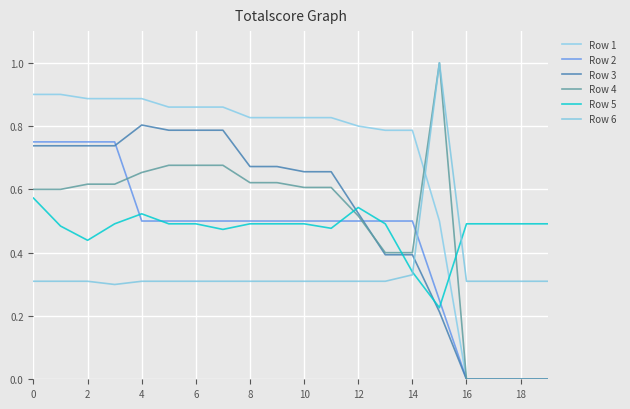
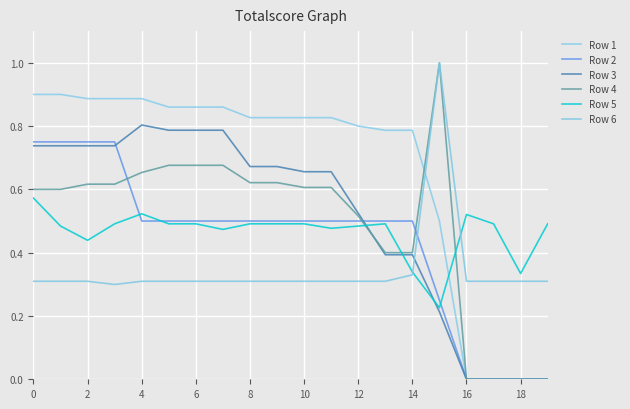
Row 5, 12: 0.54 -> 0.48
Row 5, 16: 0.49 -> 0.52
Row 5, 18: 0.49 -> 0.33
